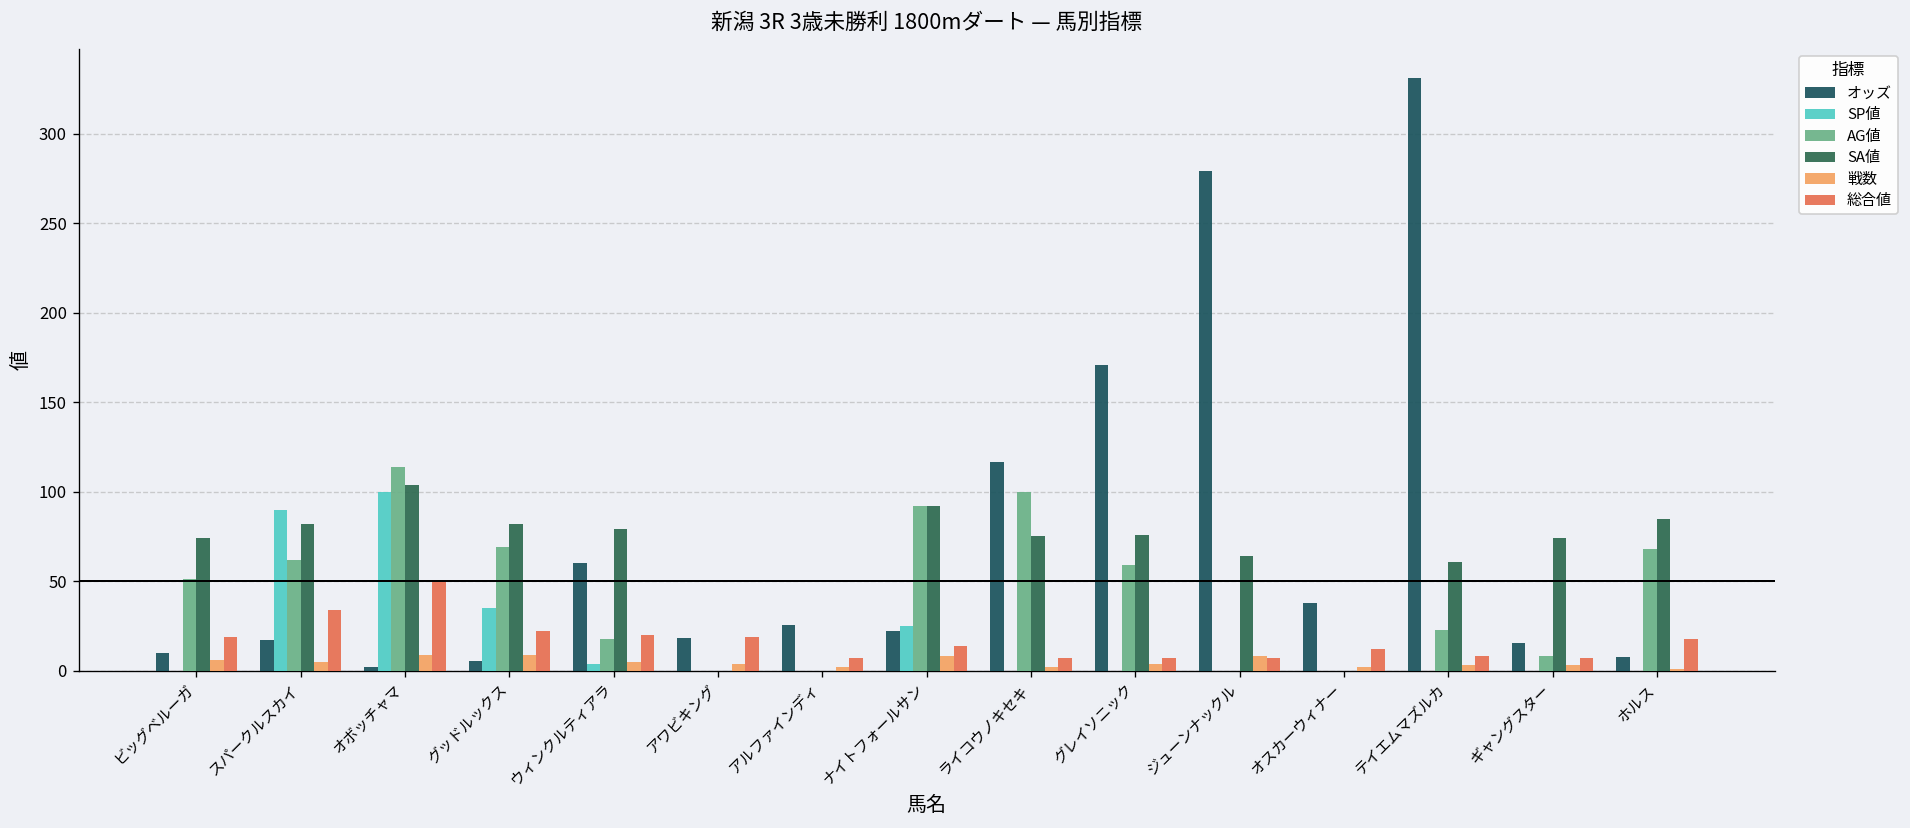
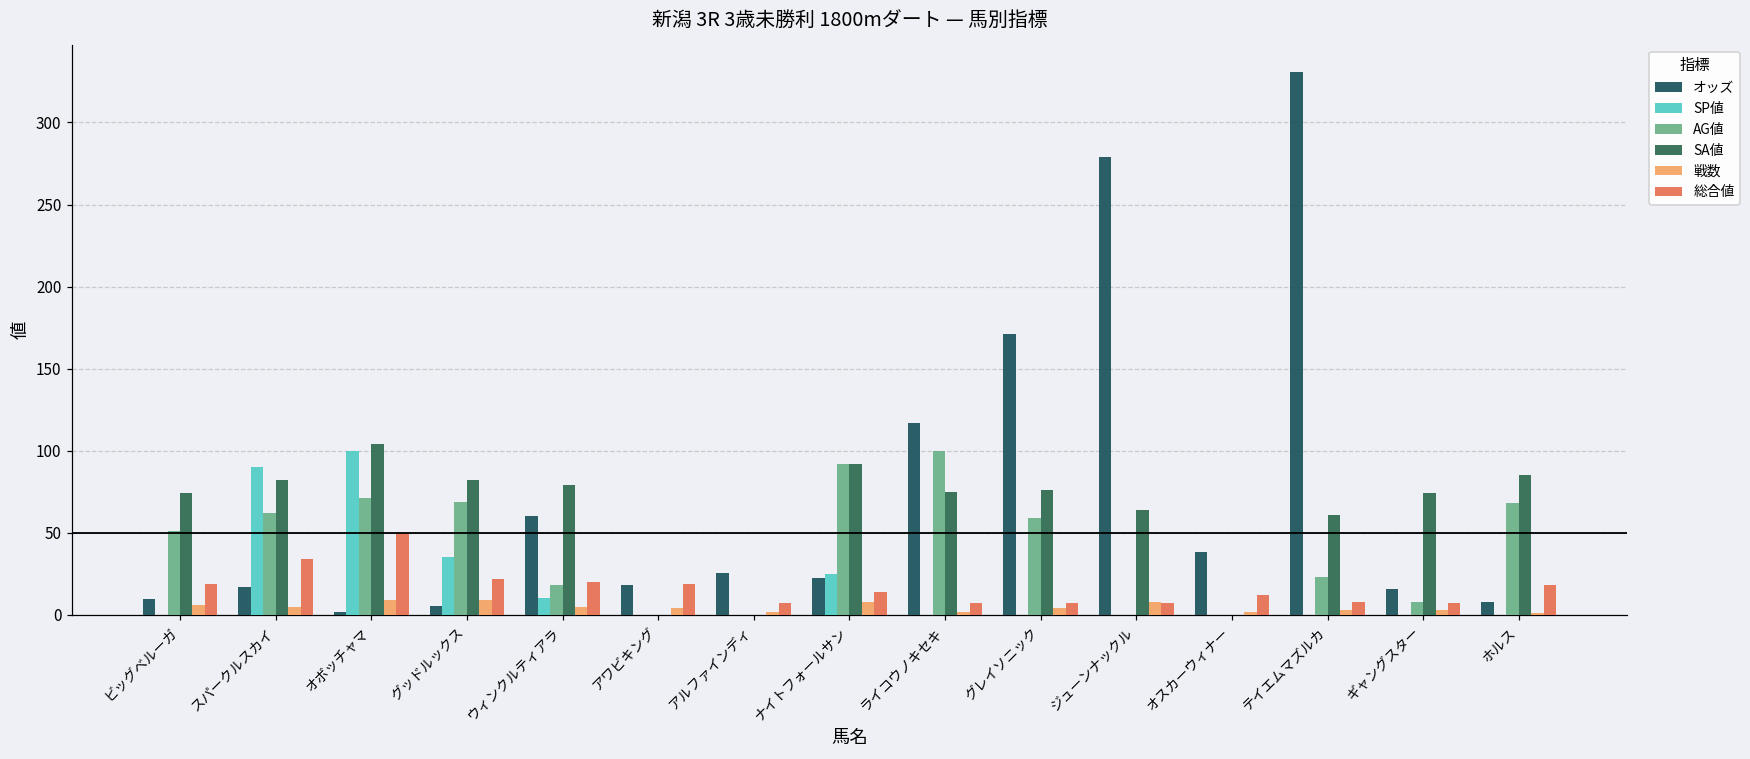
AG値, オボッチャマ: 114 -> 71
SP値, ウィンクルティアラ: 4 -> 10
